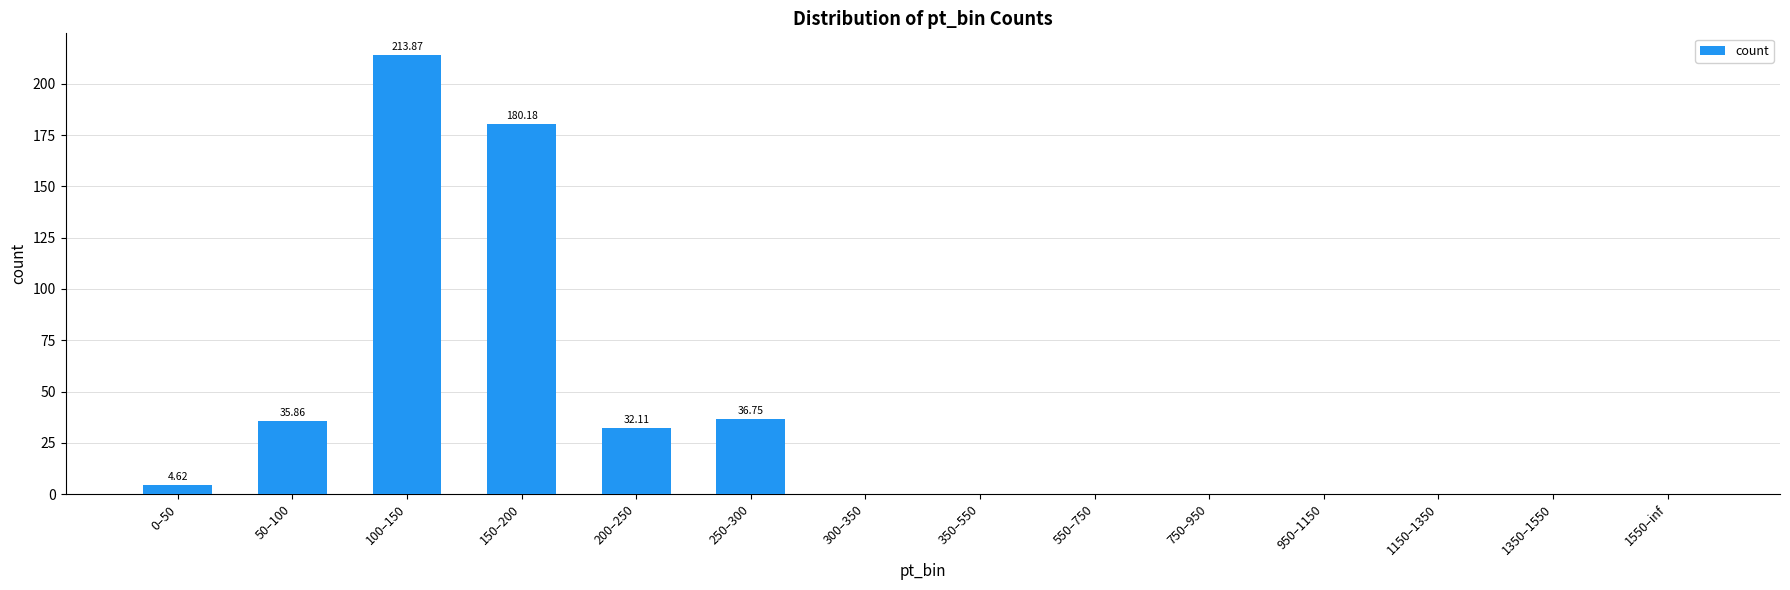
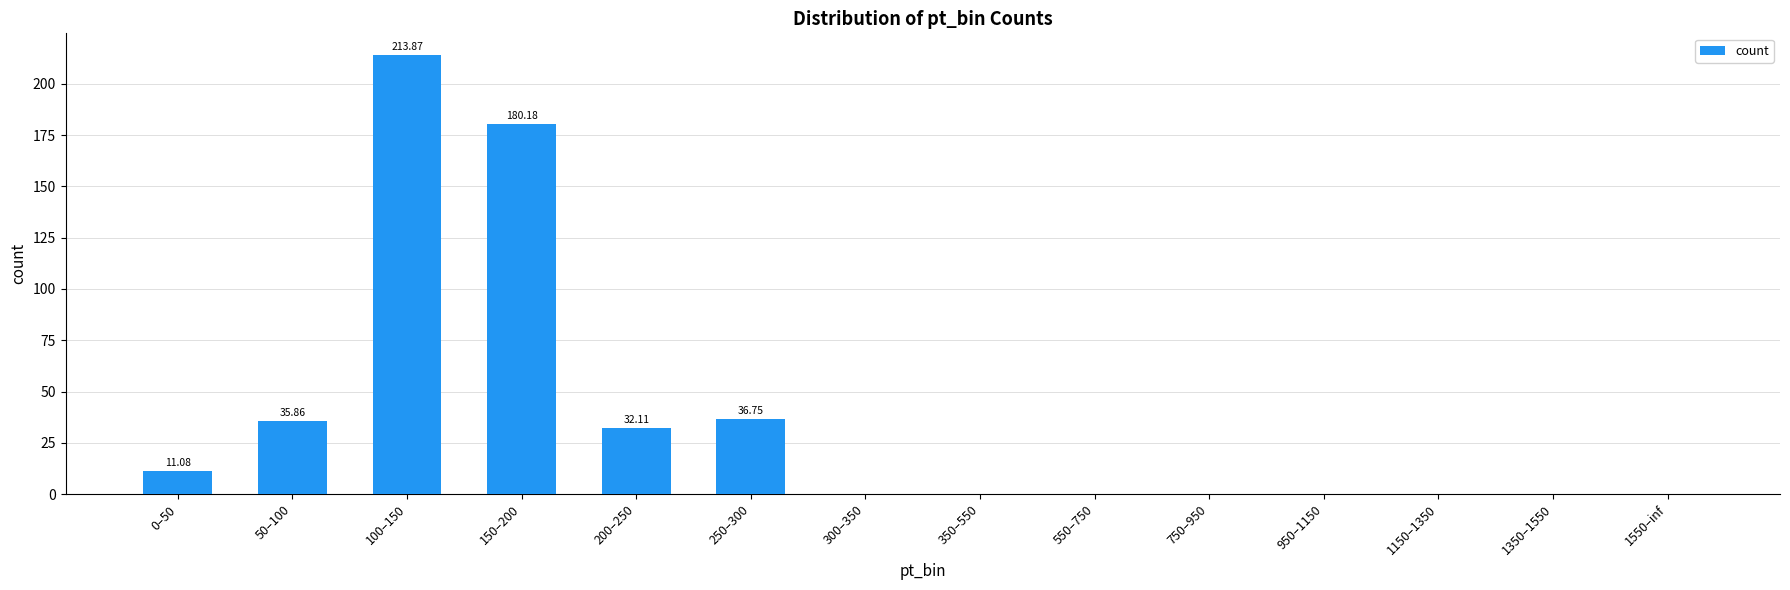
0–50: 4.62 -> 11.08
